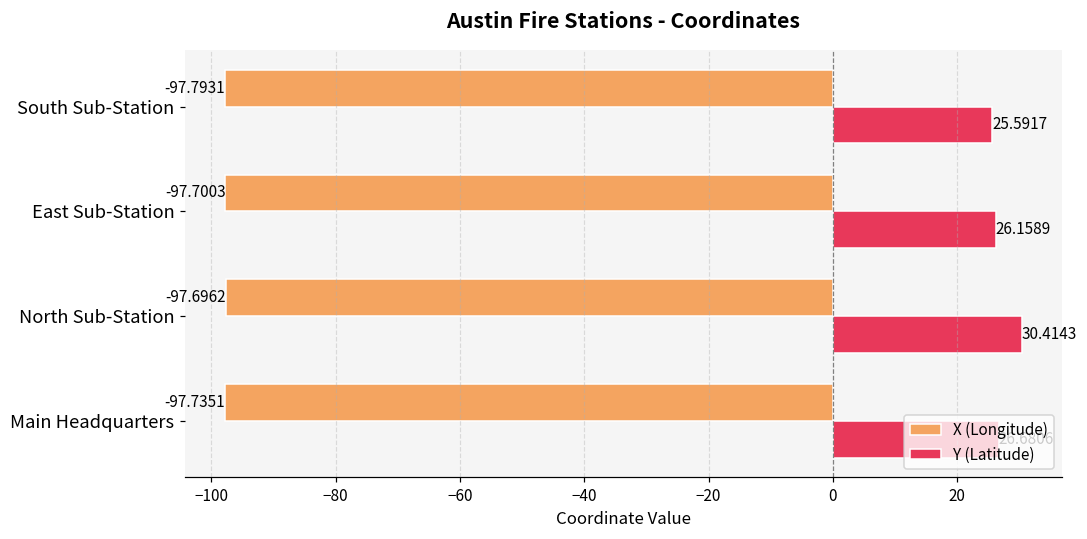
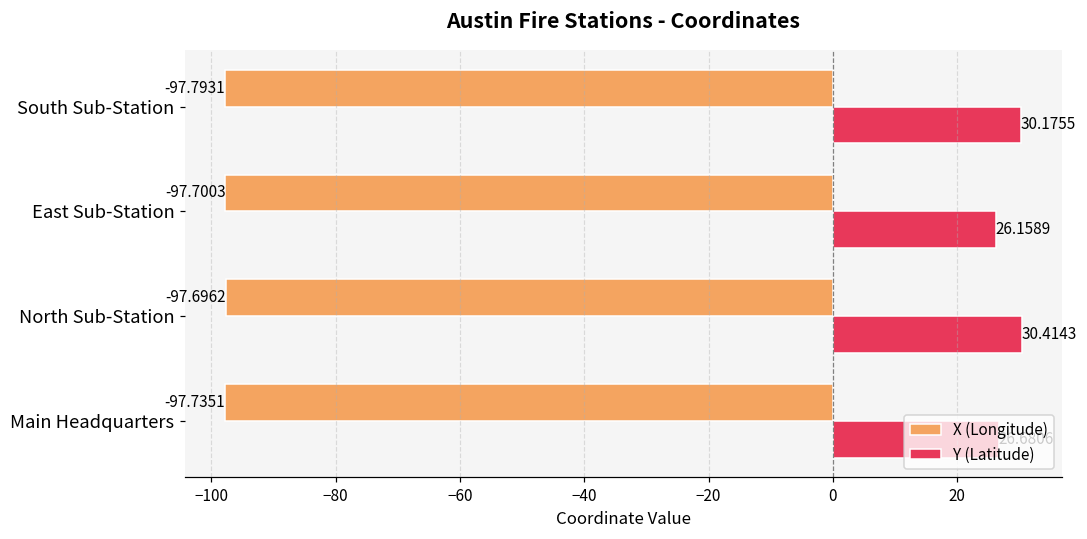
Y (Latitude), South Sub-Station: 25.5917 -> 30.1755
